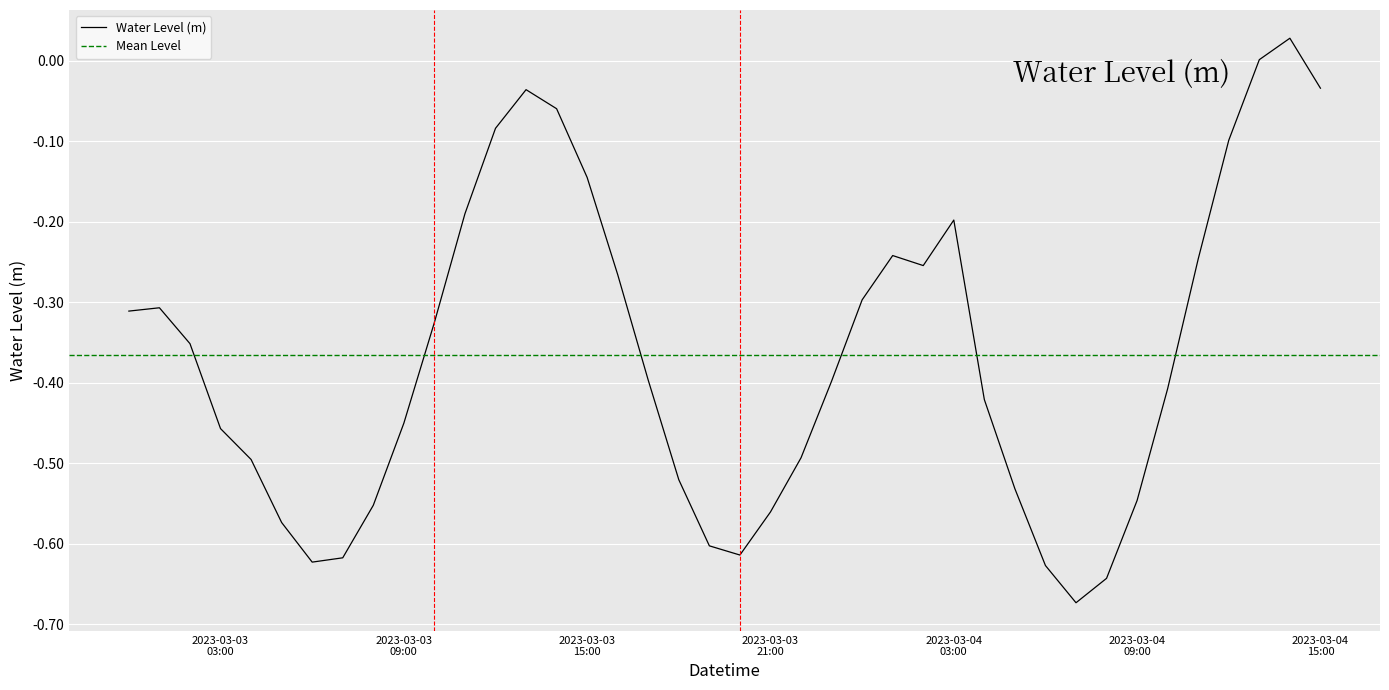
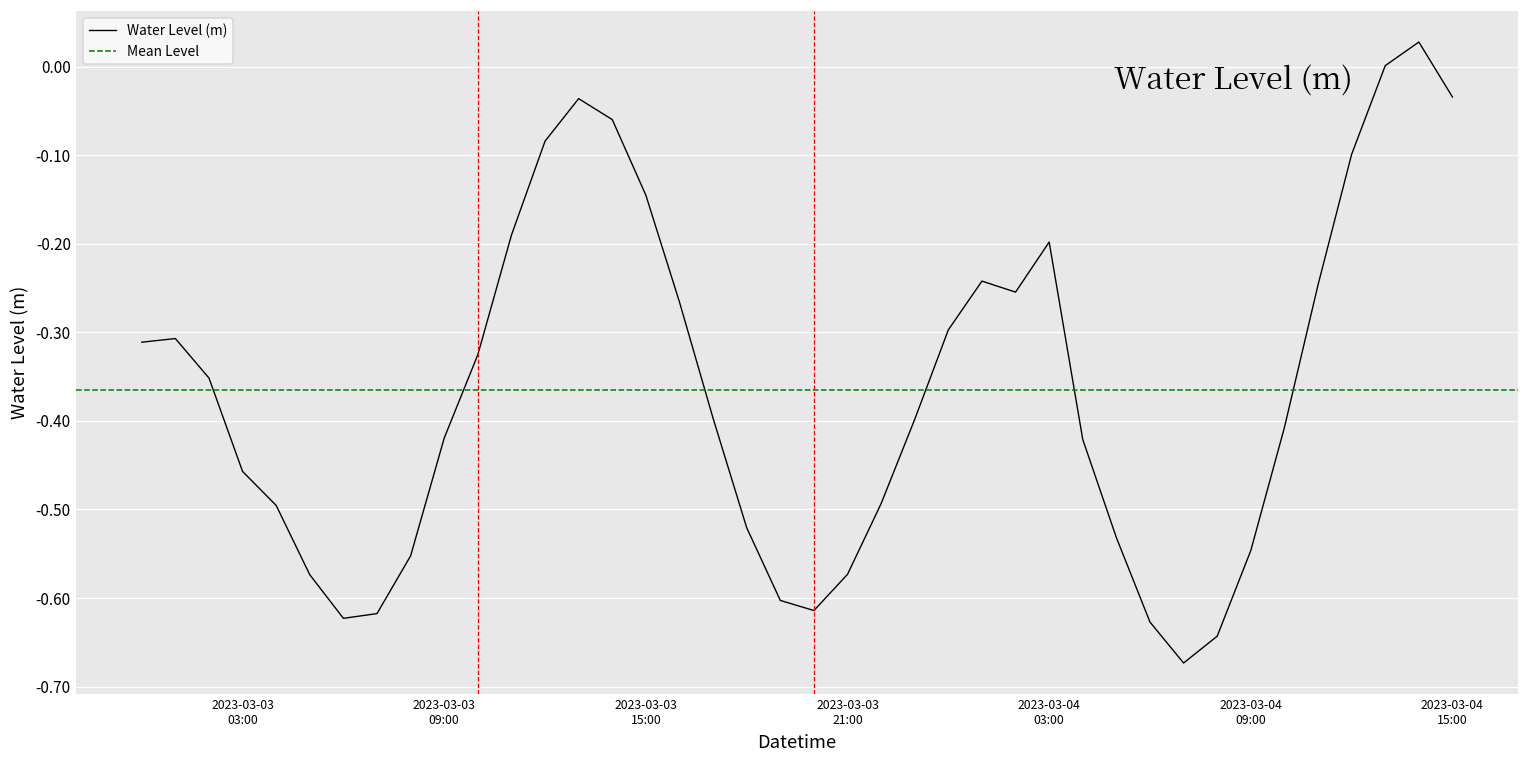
2023-03-03 09:00: -0.45 -> -0.42
2023-03-03 21:00: -0.56 -> -0.57
